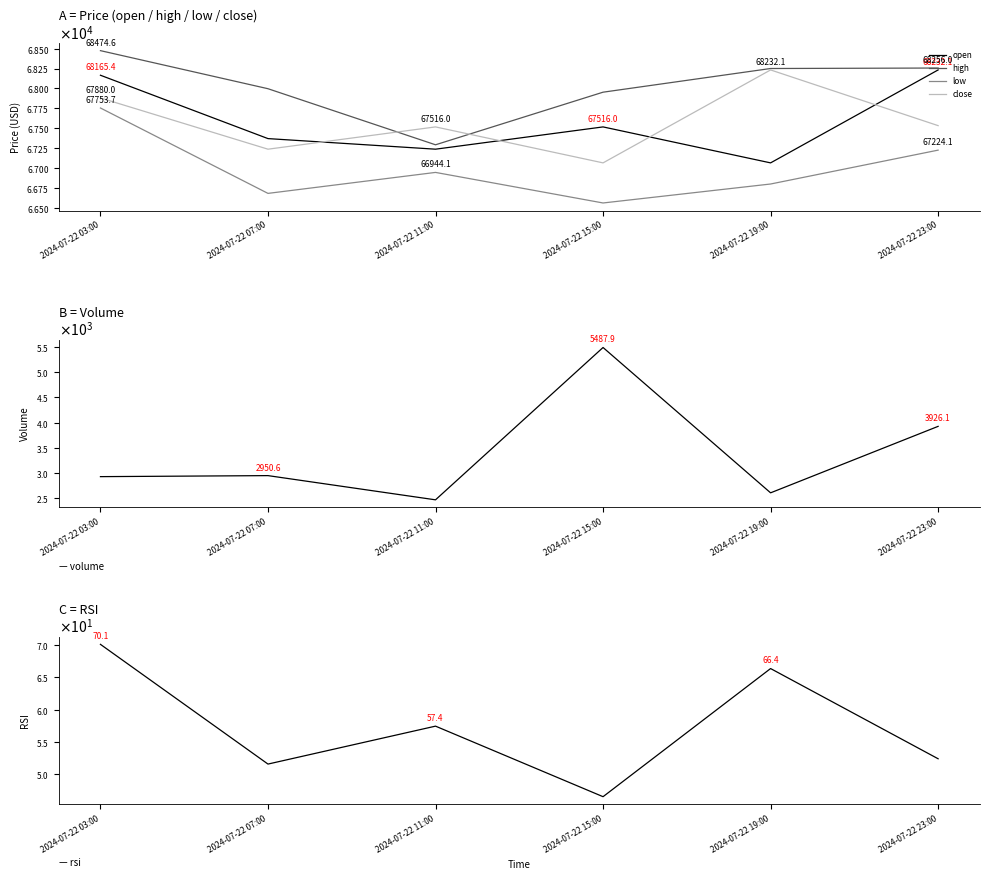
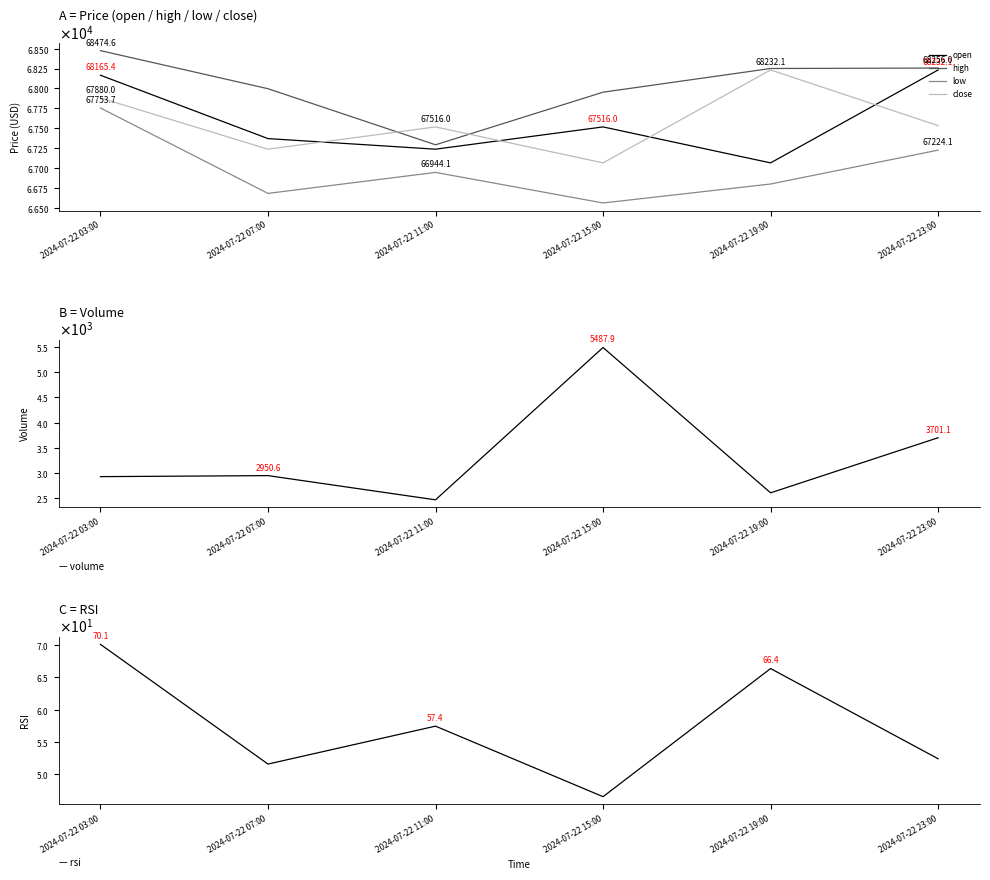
B = Volume, 2024-07-22 23:00: 3926.1 -> 3701.1
